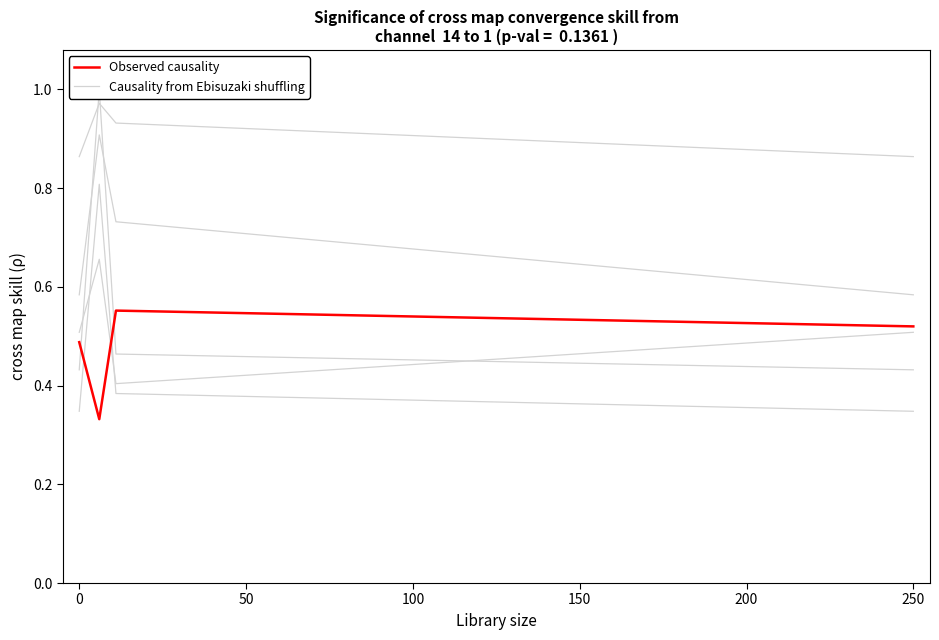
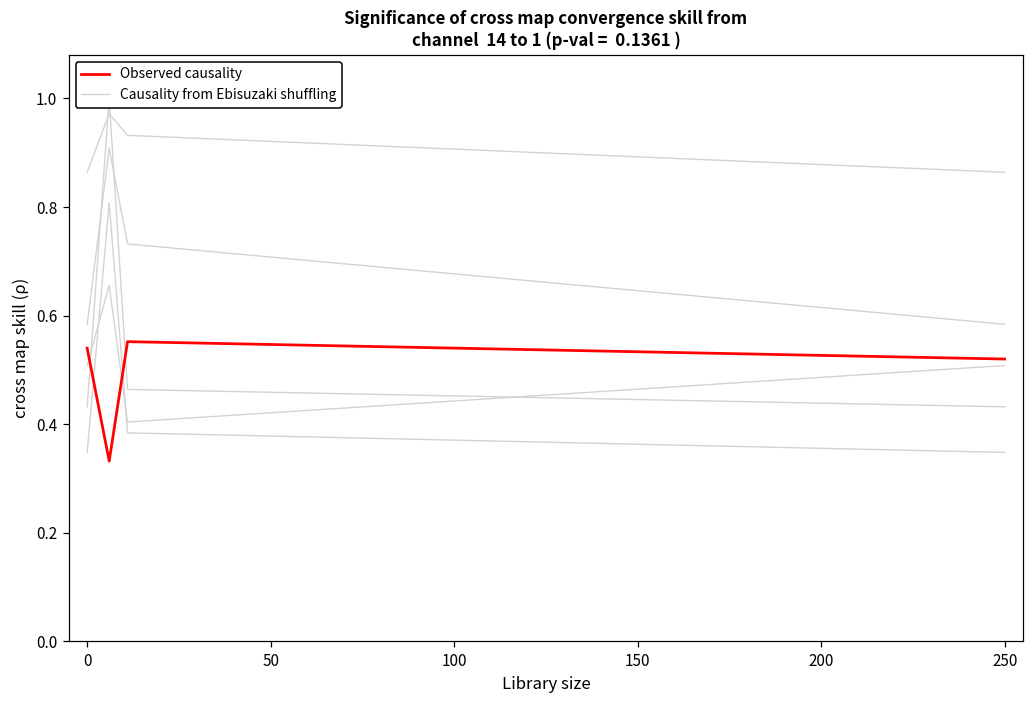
Observed causality, 0: 0.49 -> 0.54
